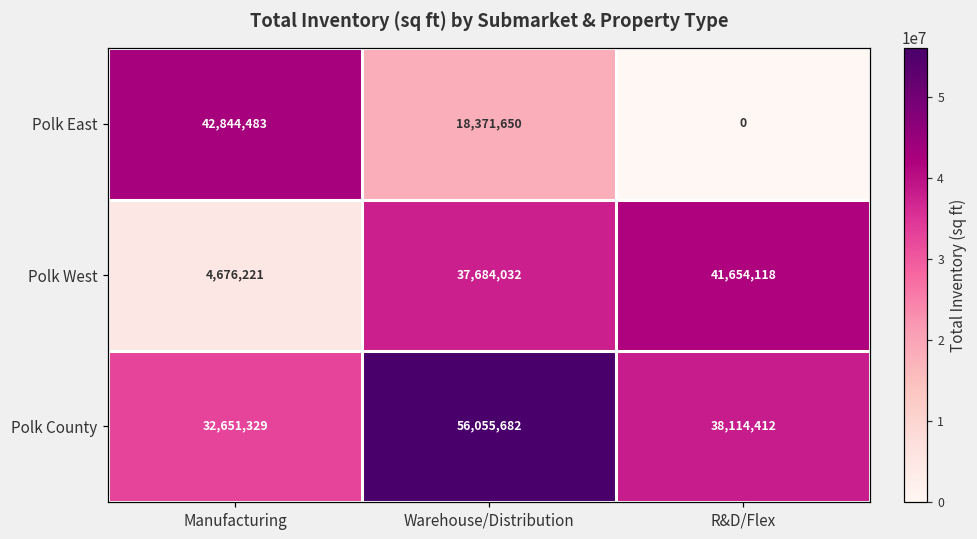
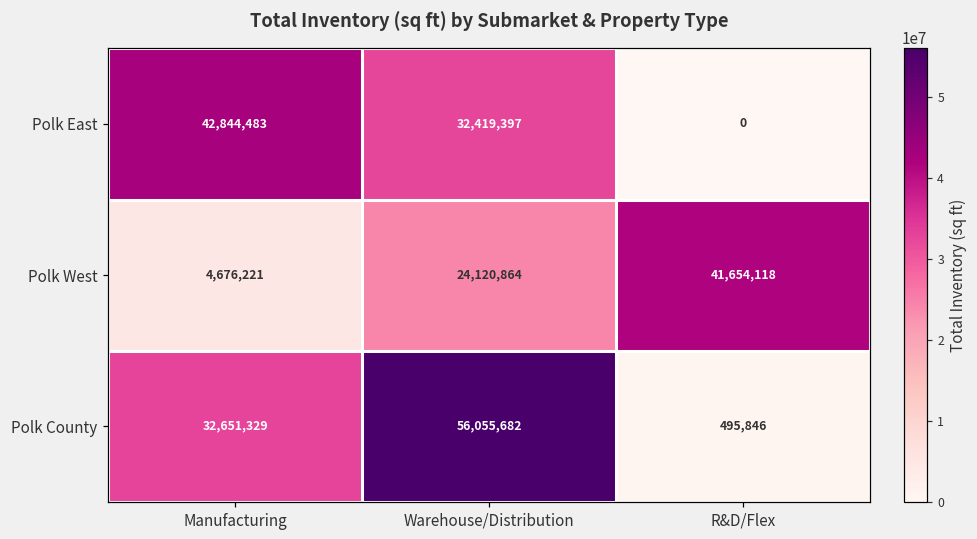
Polk East, Warehouse/Distribution: 18,371,650 -> 32,419,397
Polk West, Warehouse/Distribution: 37,684,032 -> 24,120,864
Polk County, R&D/Flex: 38,114,412 -> 495,846
